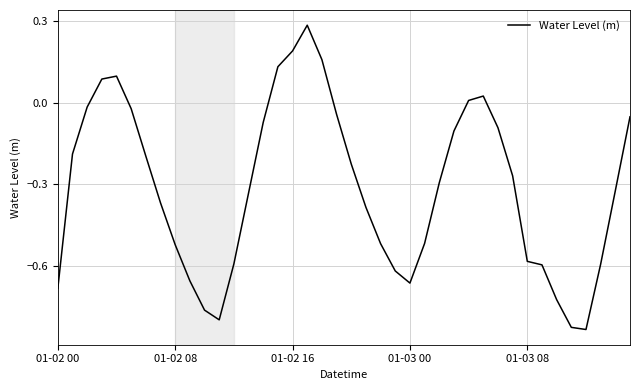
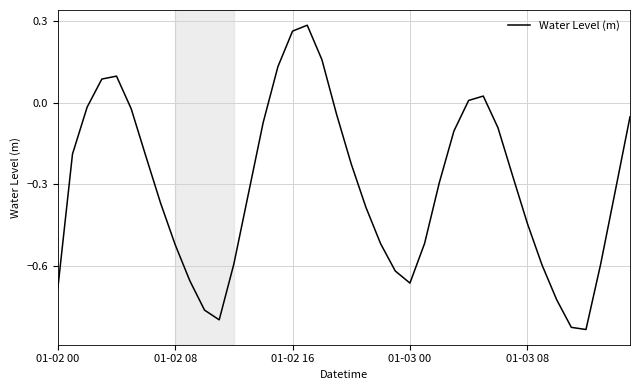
01-02 16: 0.19 -> 0.26
01-03 08: -0.58 -> -0.44
